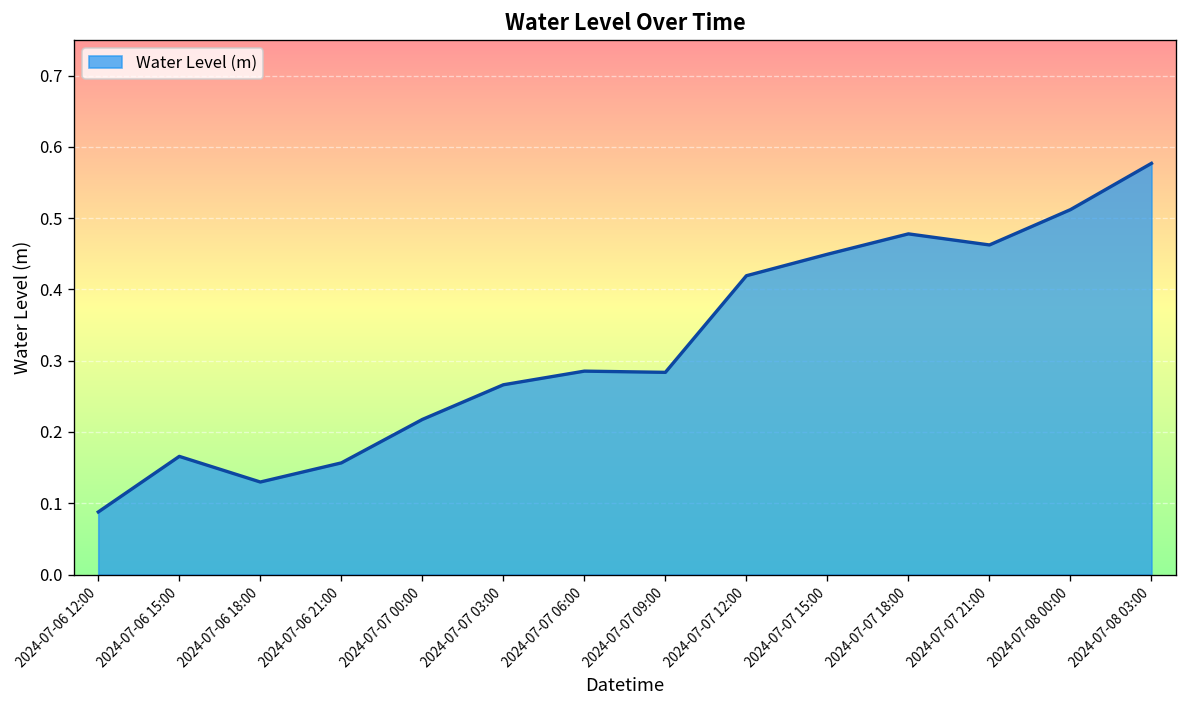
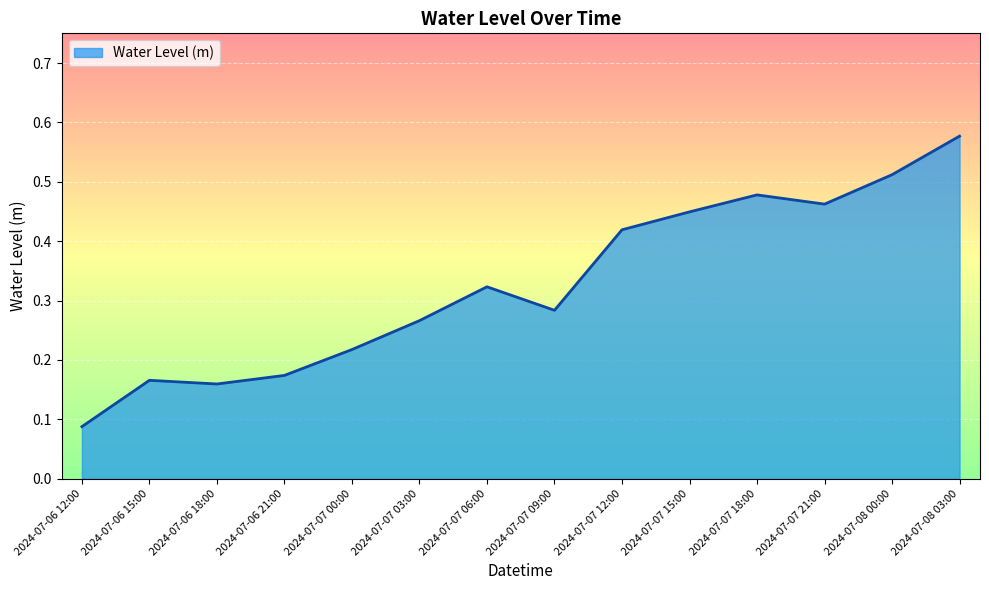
2024-07-06 18:00: 0.13 -> 0.16
2024-07-06 21:00: 0.16 -> 0.17
2024-07-07 06:00: 0.29 -> 0.32
